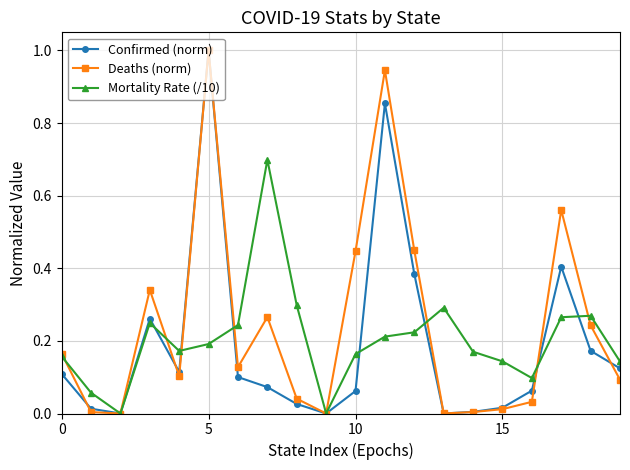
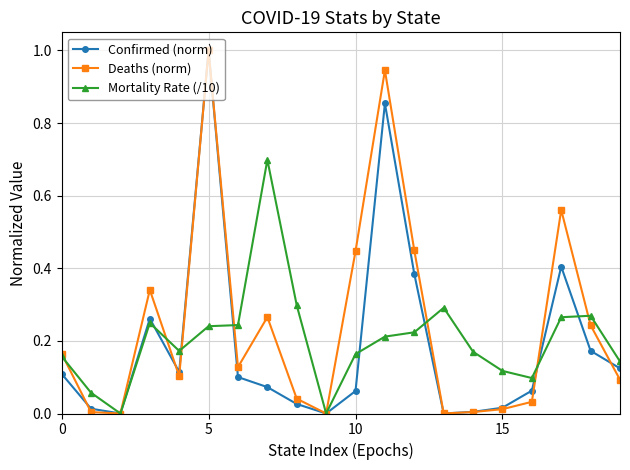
Mortality Rate (/10), 5: 0.19 -> 0.24
Mortality Rate (/10), 15: 0.14 -> 0.12
